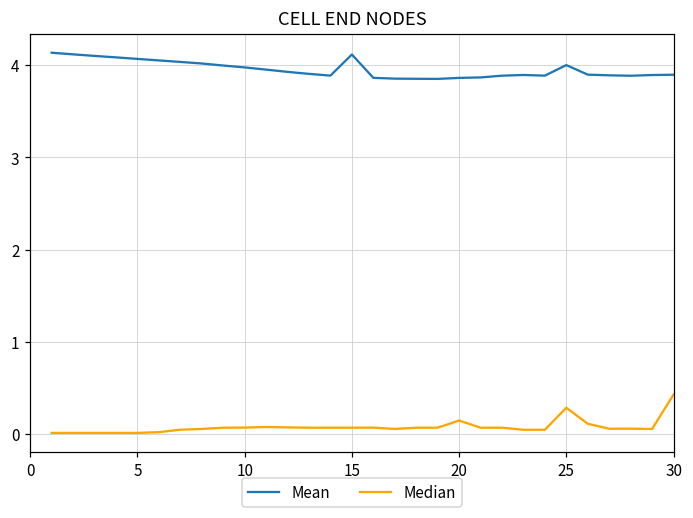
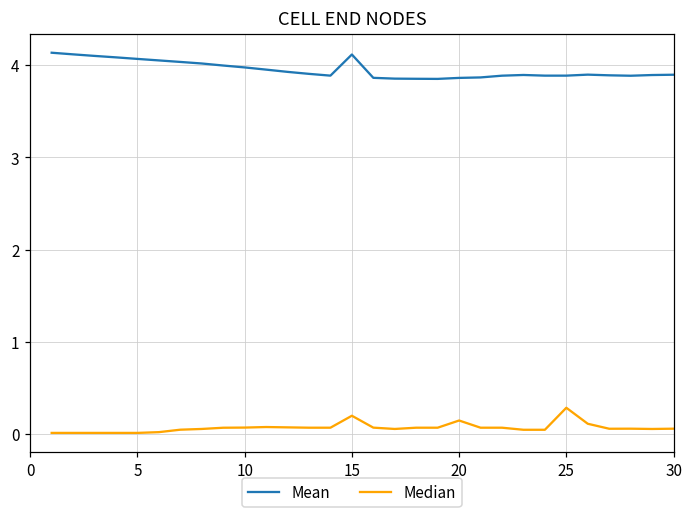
Median, 15: 0.1 -> 0.2
Mean, 25: 4.0 -> 3.9
Median, 30: 0.4 -> 0.1
